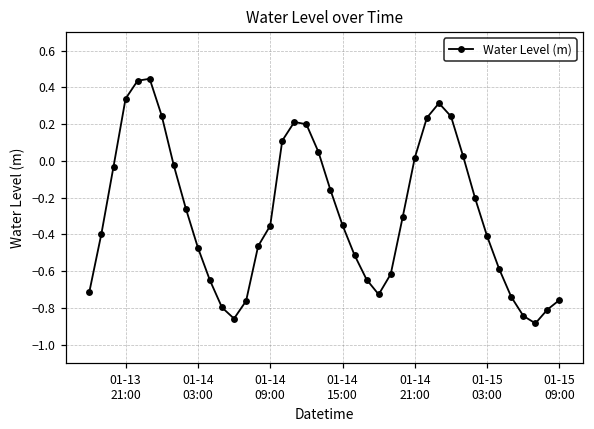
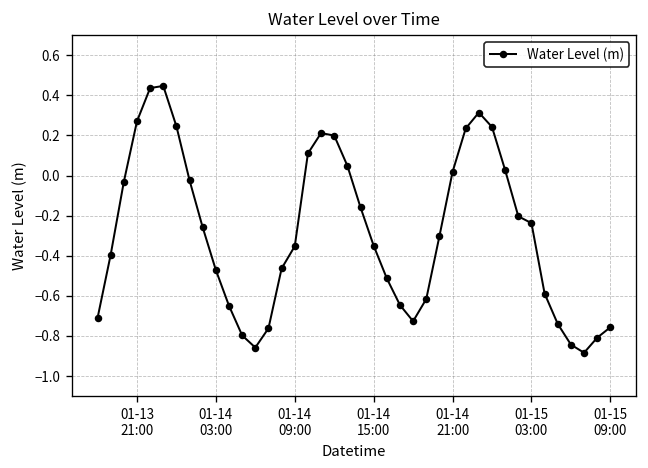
01-13 21:00: 0.34 -> 0.27
01-15 03:00: -0.41 -> -0.24
